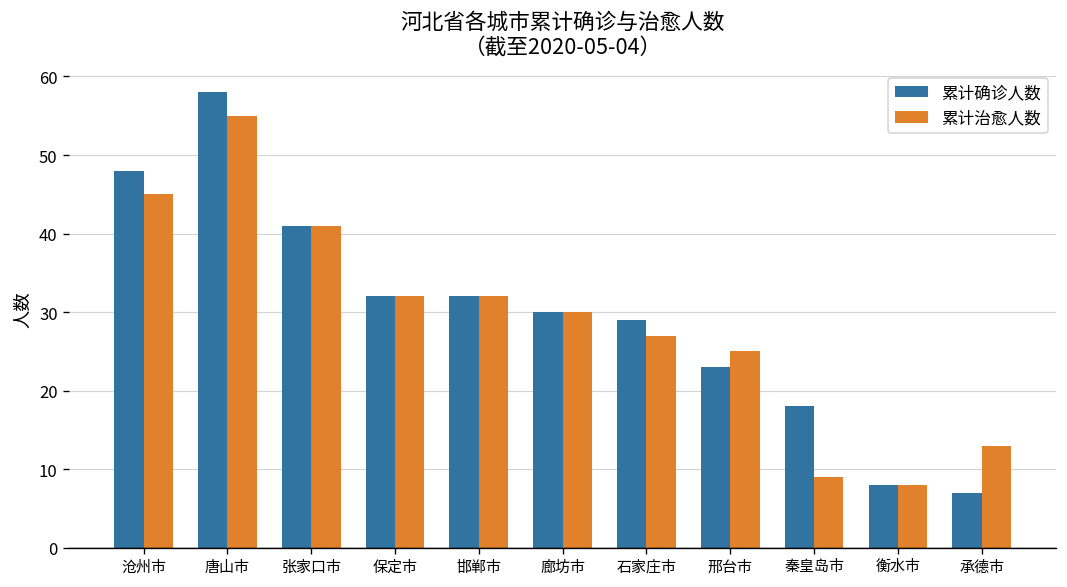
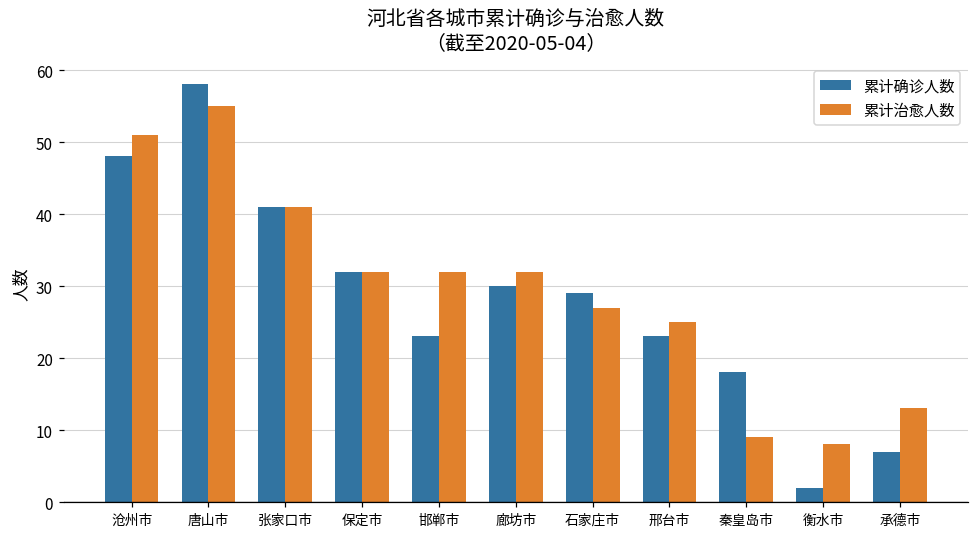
累计治愈人数, 沧州市: 45 -> 51
累计确诊人数, 邯郸市: 32 -> 23
累计治愈人数, 廊坊市: 30 -> 32
累计确诊人数, 衡水市: 8 -> 2
